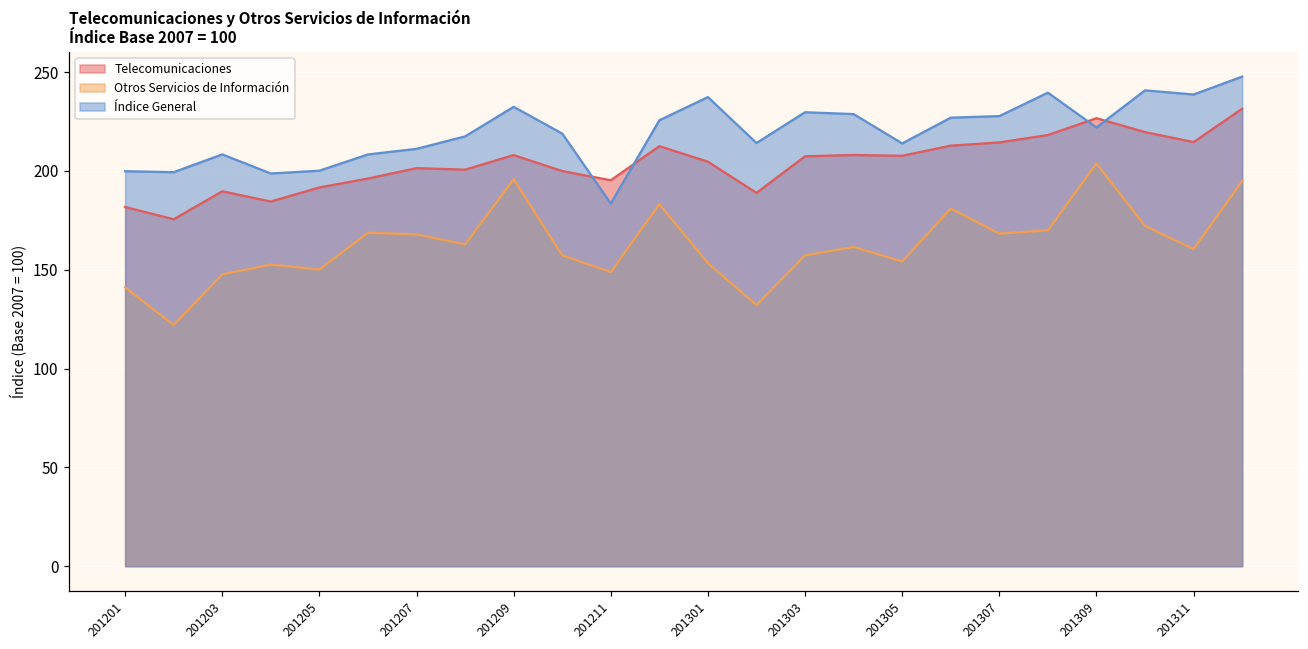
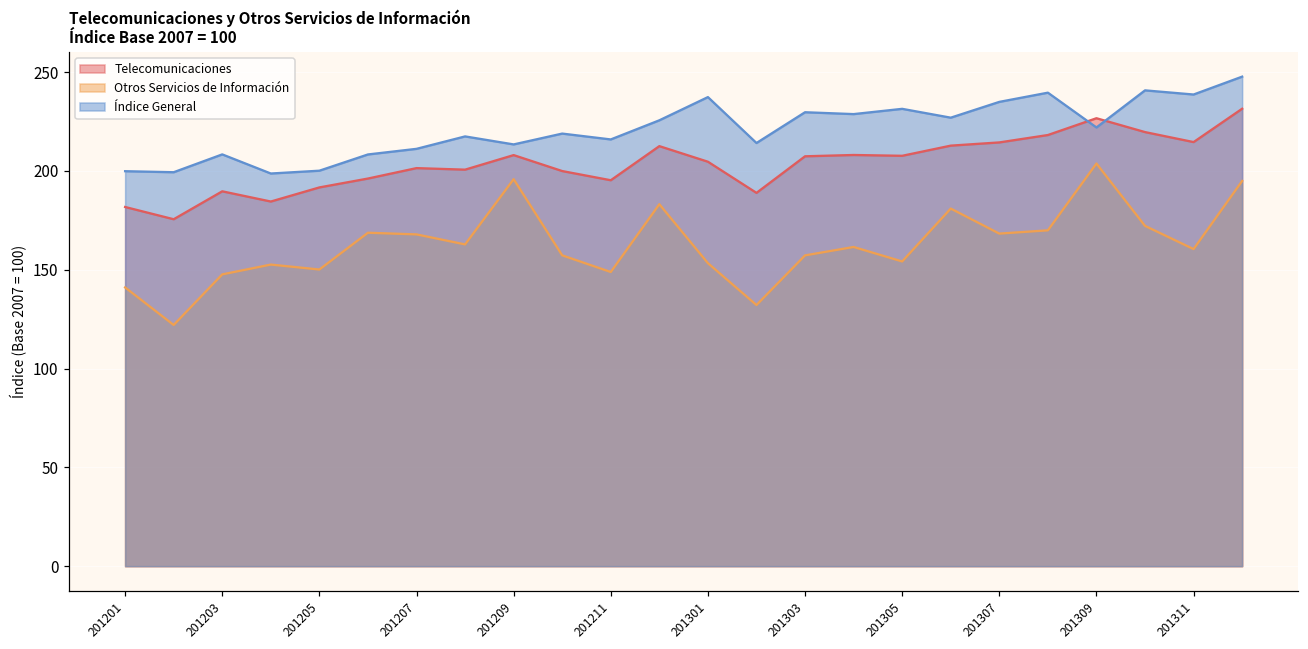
Índice General, 201209: 232 -> 213
Índice General, 201211: 183 -> 216
Índice General, 201305: 214 -> 231
Índice General, 201307: 228 -> 235
